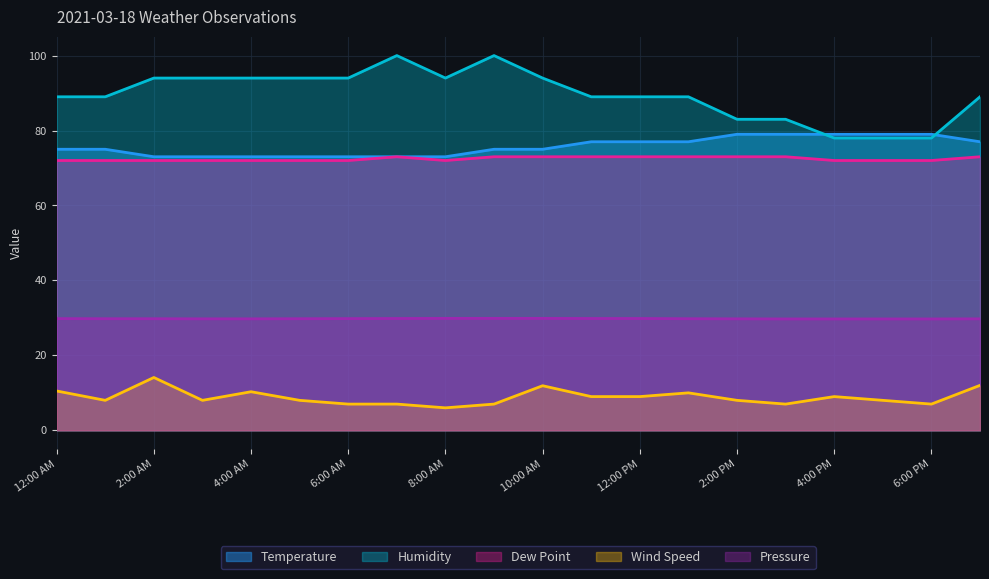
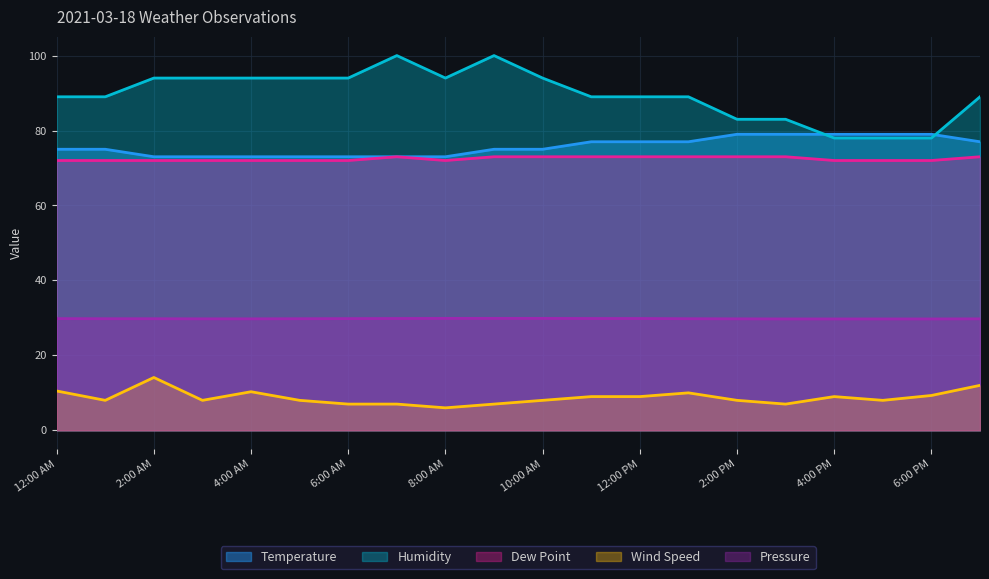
Wind Speed, 10:00 AM: 12 -> 8
Wind Speed, 6:00 PM: 7 -> 9
